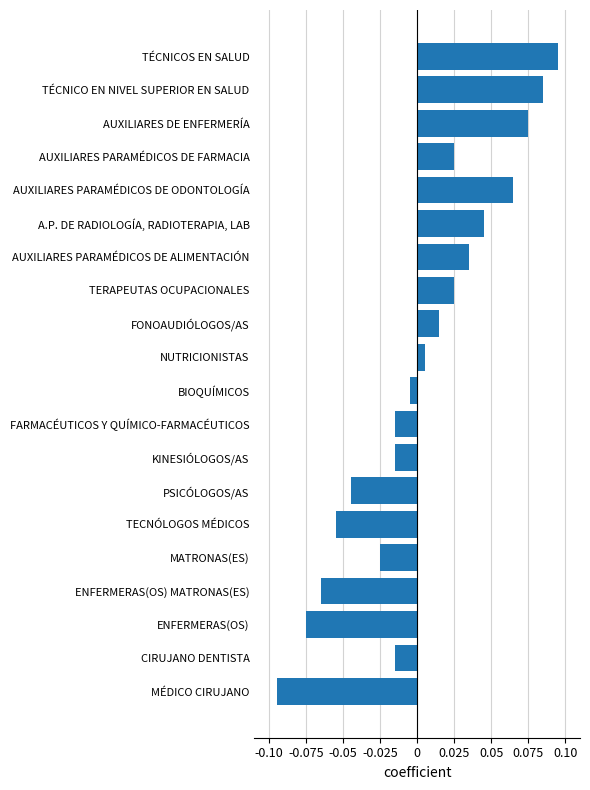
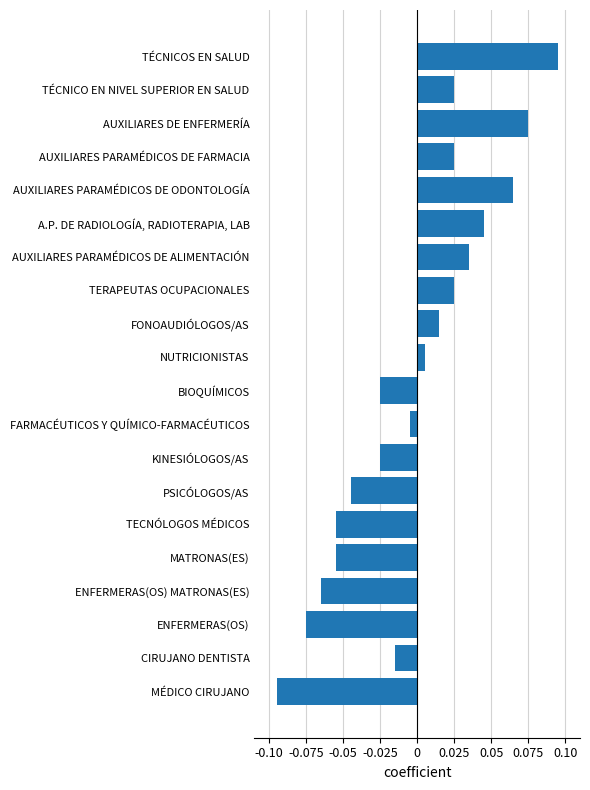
TÉCNICO EN NIVEL SUPERIOR EN SALUD: 0.085 -> 0.025
BIOQUÍMICOS: -0.005 -> -0.025
FARMACÉUTICOS Y QUÍMICO-FARMACÉUTICOS: -0.015 -> -0.005
KINESIÓLOGOS/AS: -0.015 -> -0.025
MATRONAS(ES): -0.025 -> -0.055
